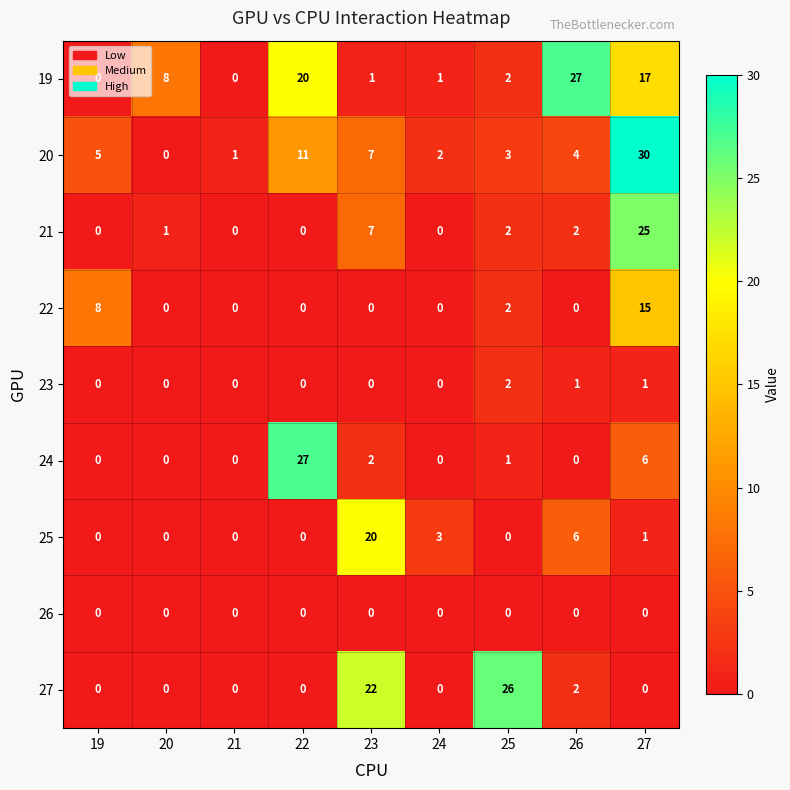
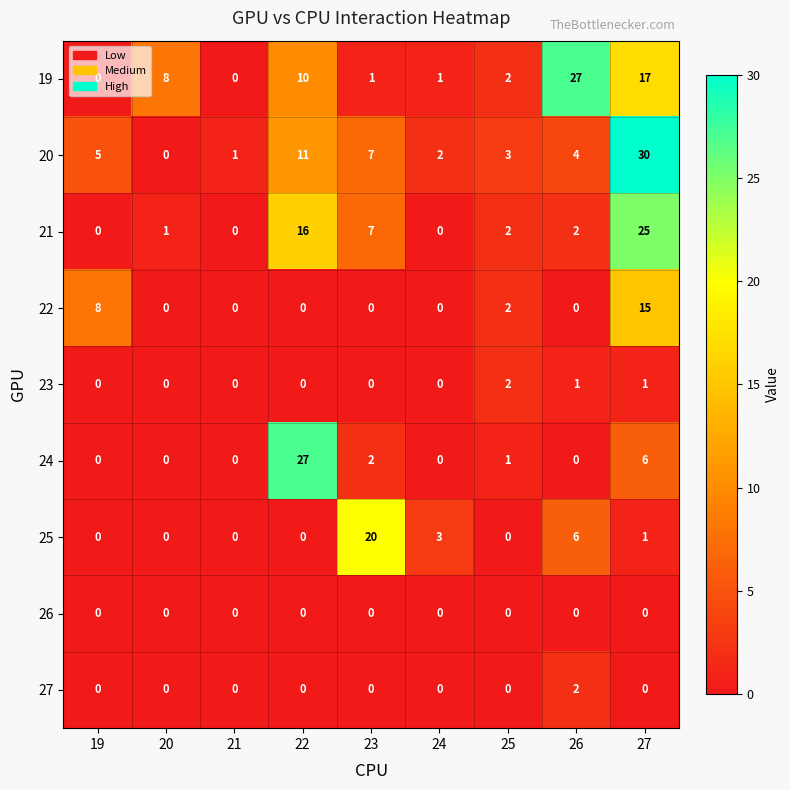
19, 22: 20 -> 10
21, 22: 0 -> 16
27, 23: 22 -> 0
27, 25: 26 -> 0
